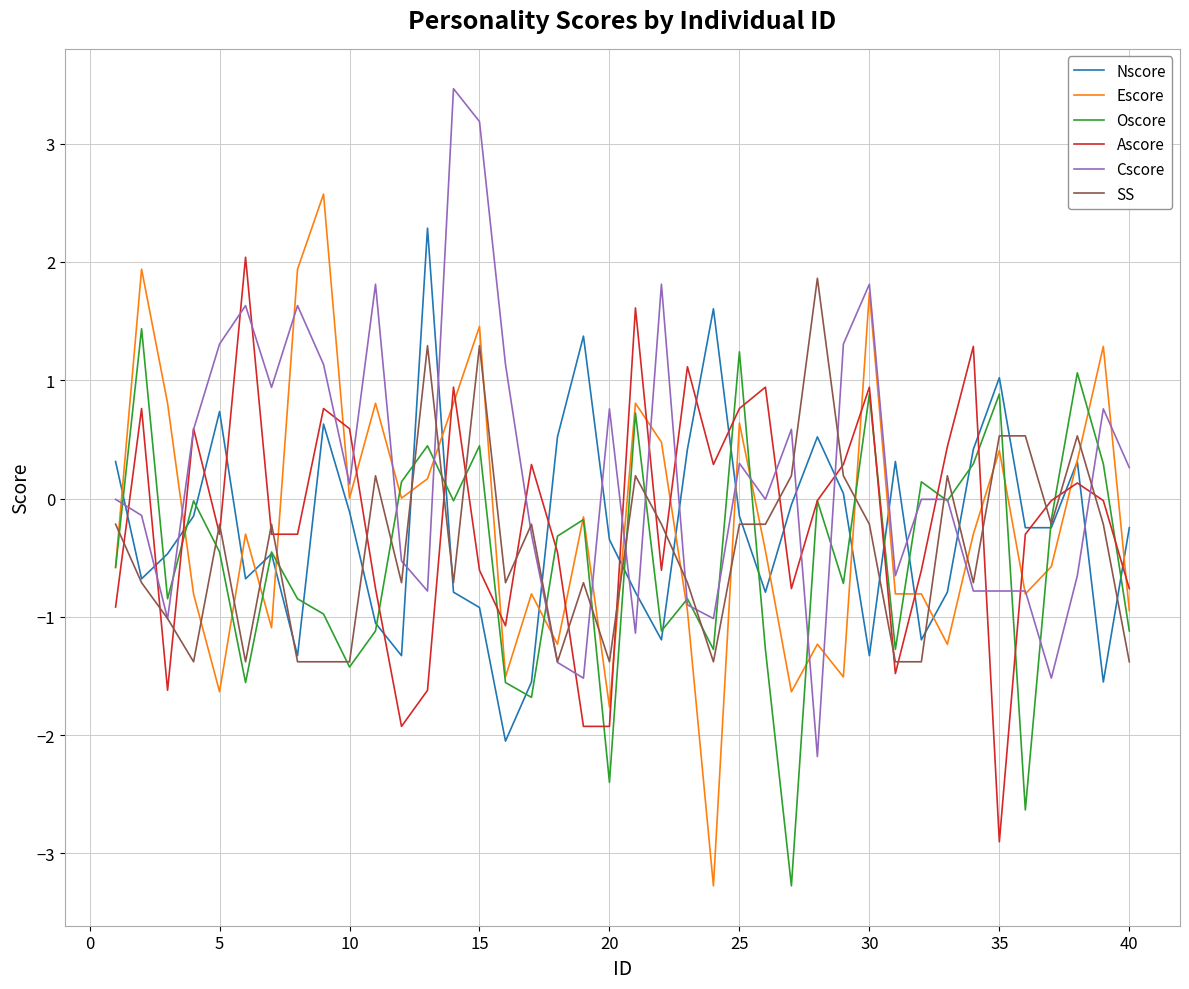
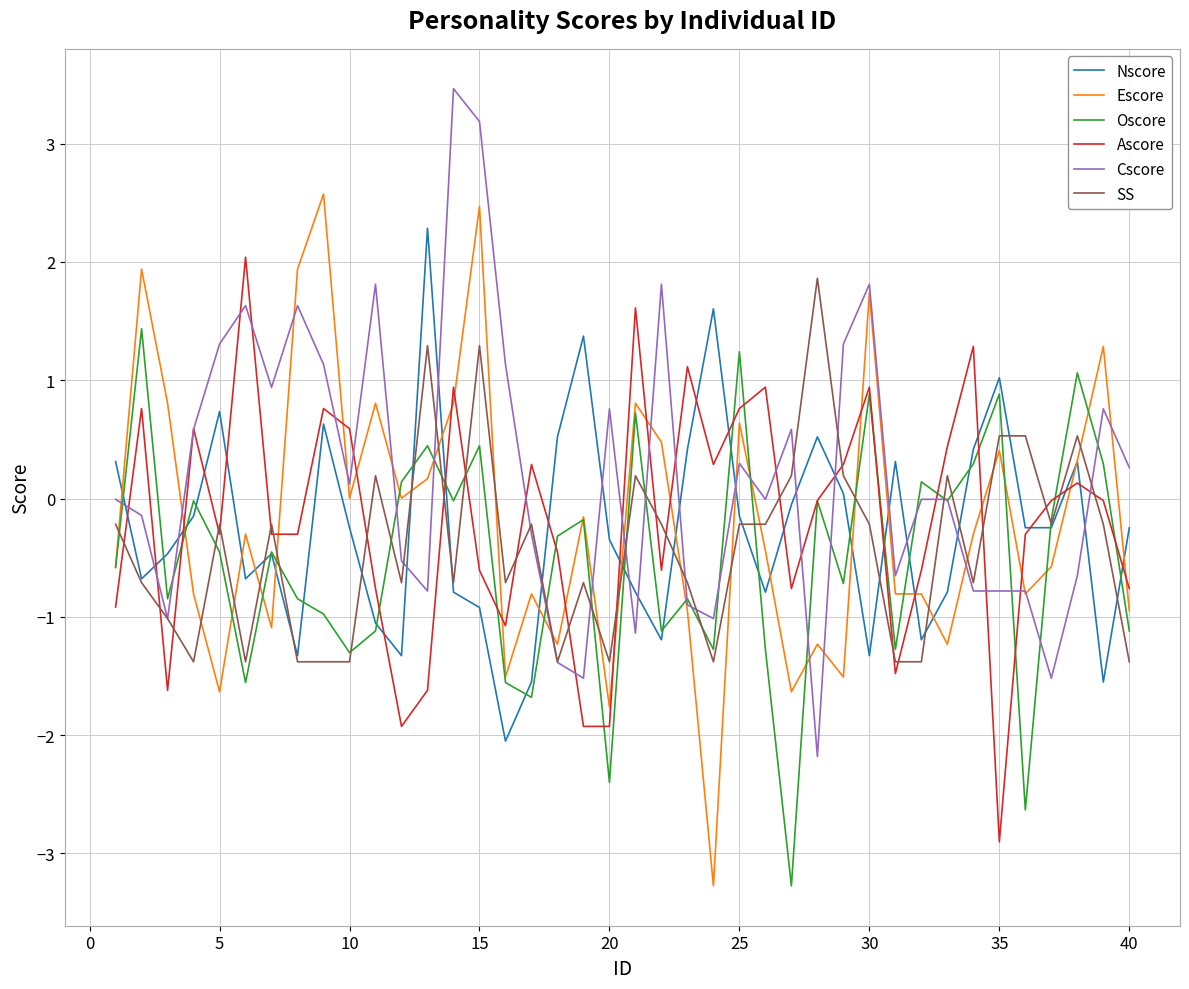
Nscore, 10: -0.11 -> -0.25
Oscore, 10: -1.42 -> -1.30
Escore, 15: 1.45 -> 2.47
